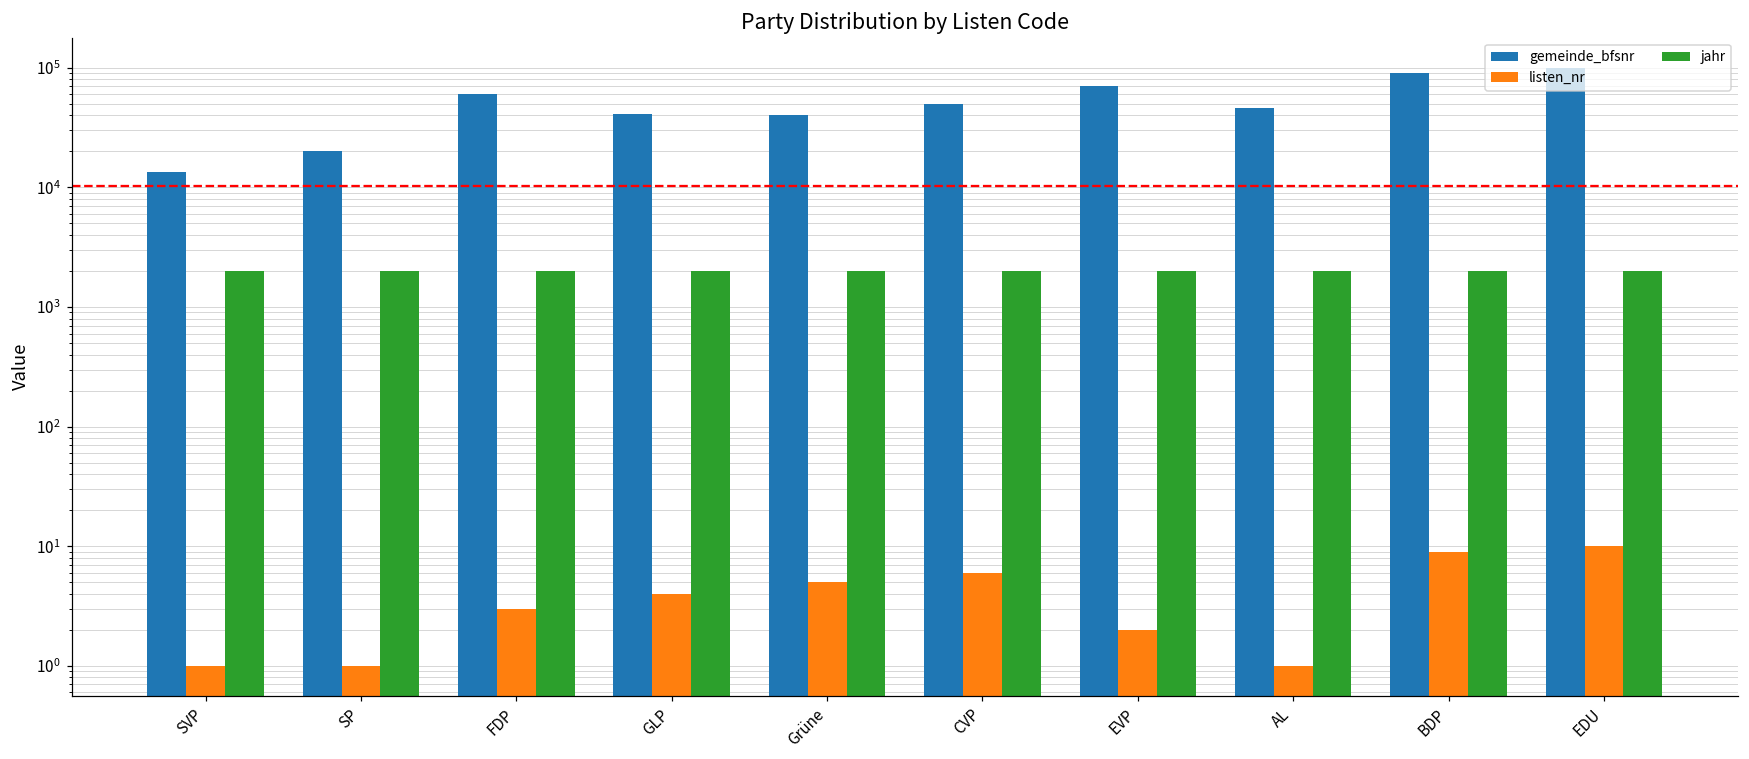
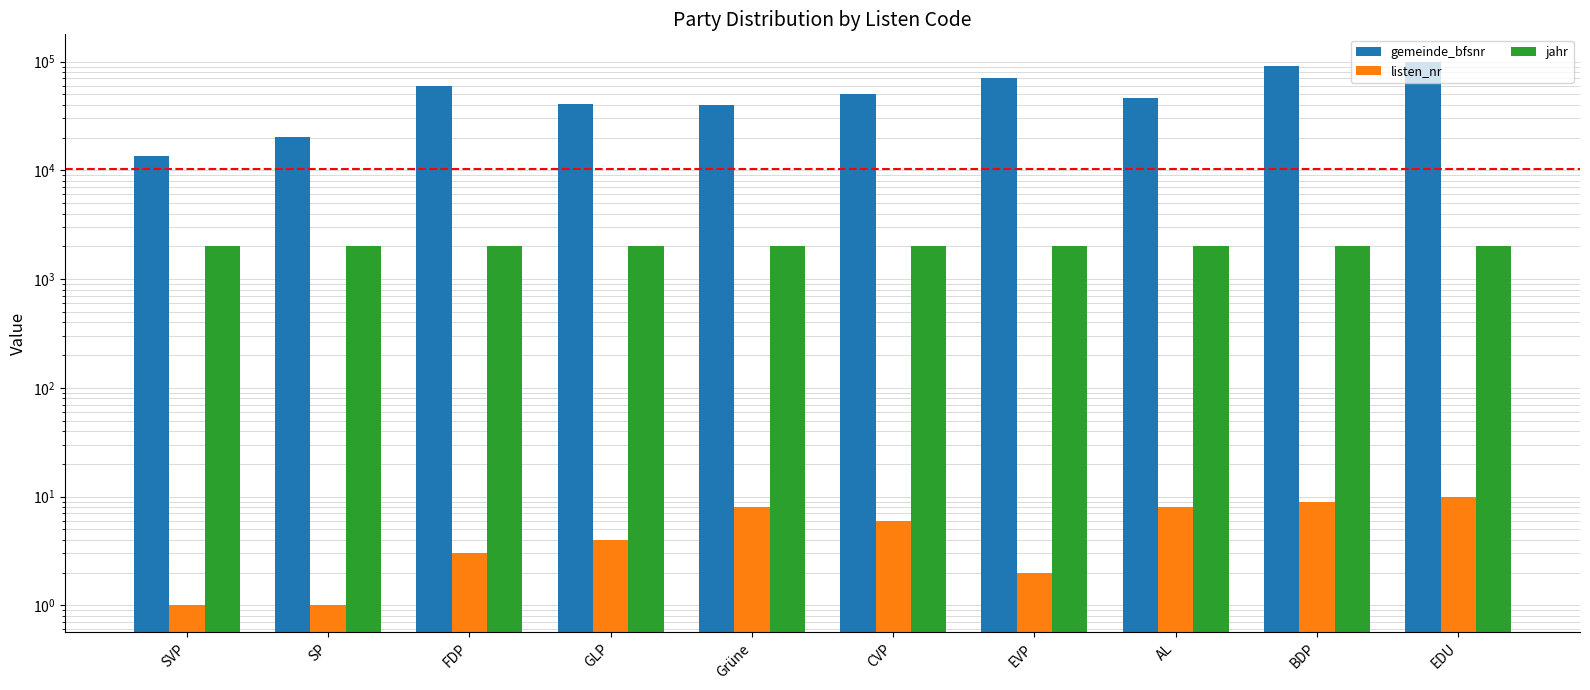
listen_nr, Grüne: 5 -> 8
listen_nr, AL: 1 -> 8
